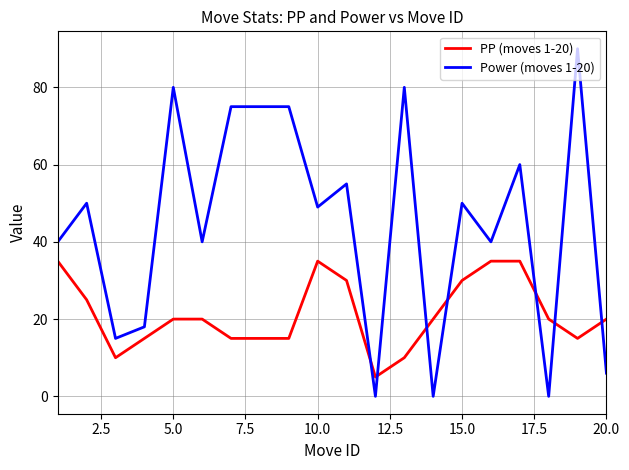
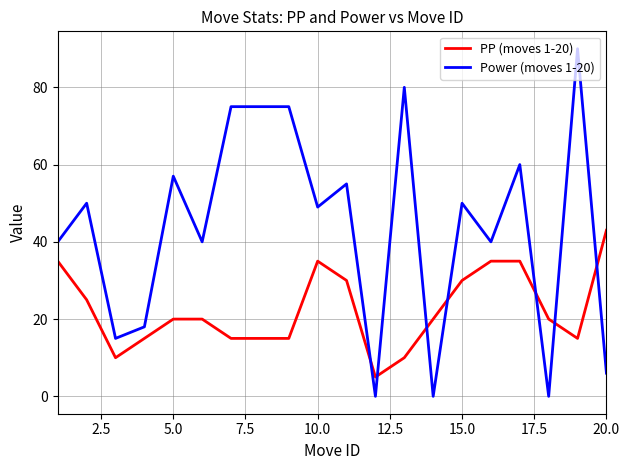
Power (moves 1-20), 5.0: 80 -> 57
PP (moves 1-20), 20.0: 20 -> 43
